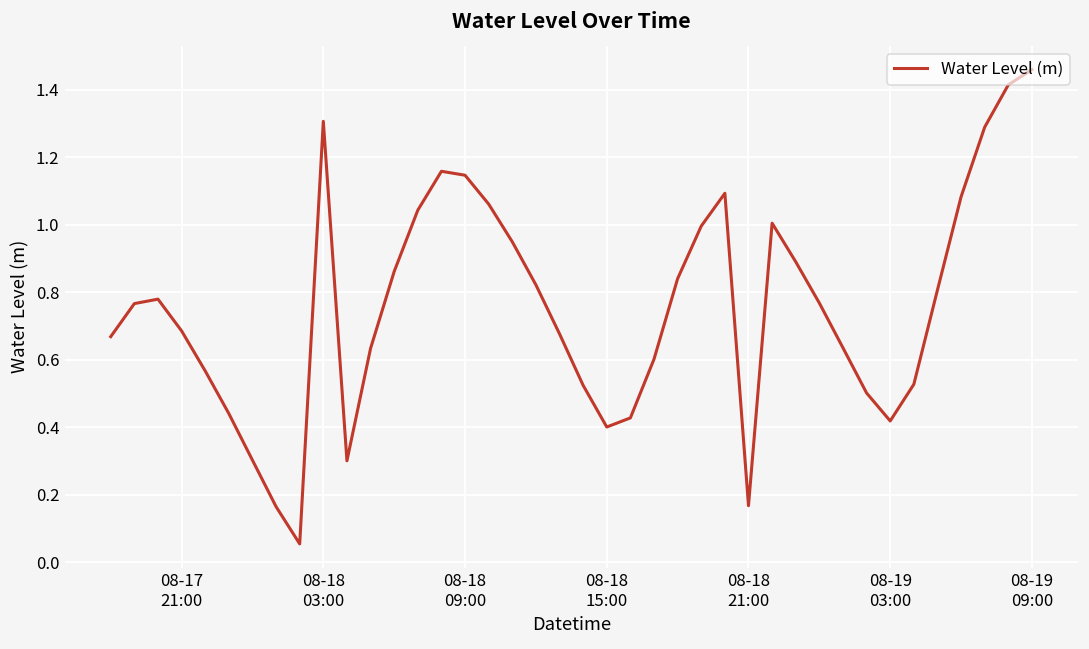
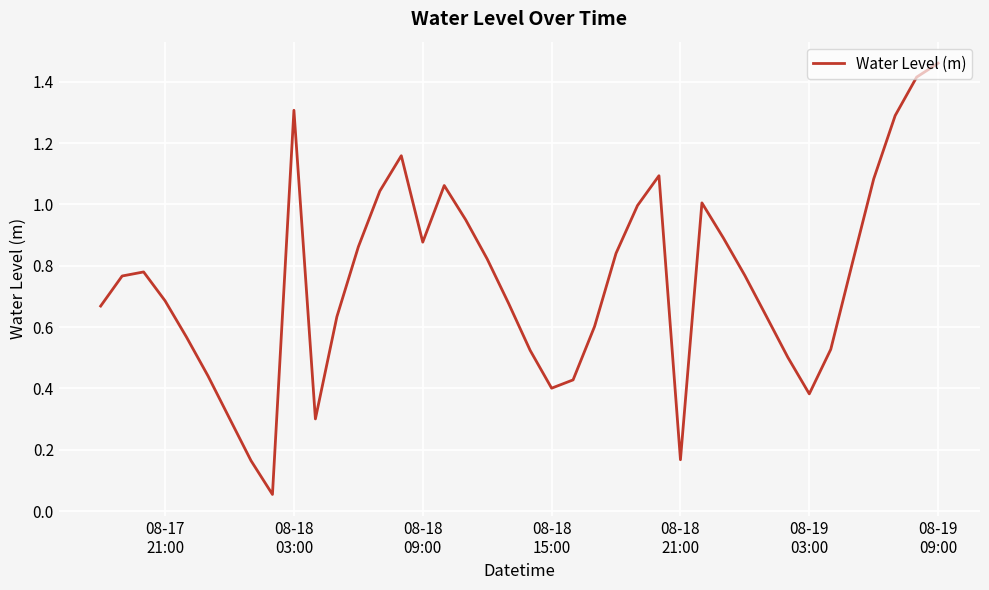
08-18 09:00: 1.15 -> 0.88
08-19 03:00: 0.42 -> 0.38
